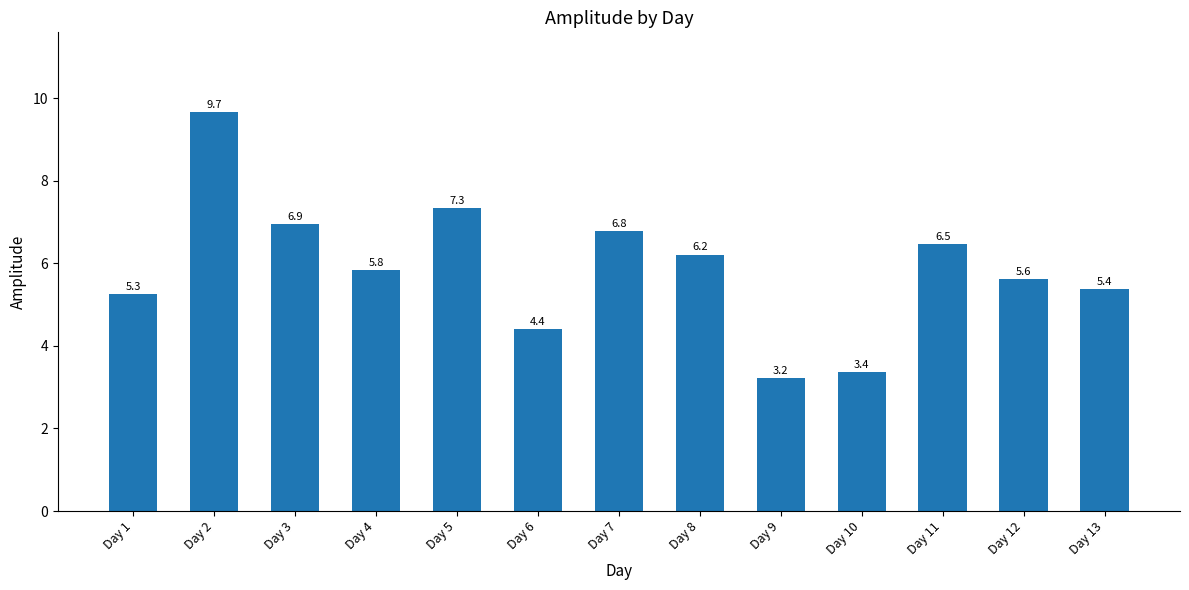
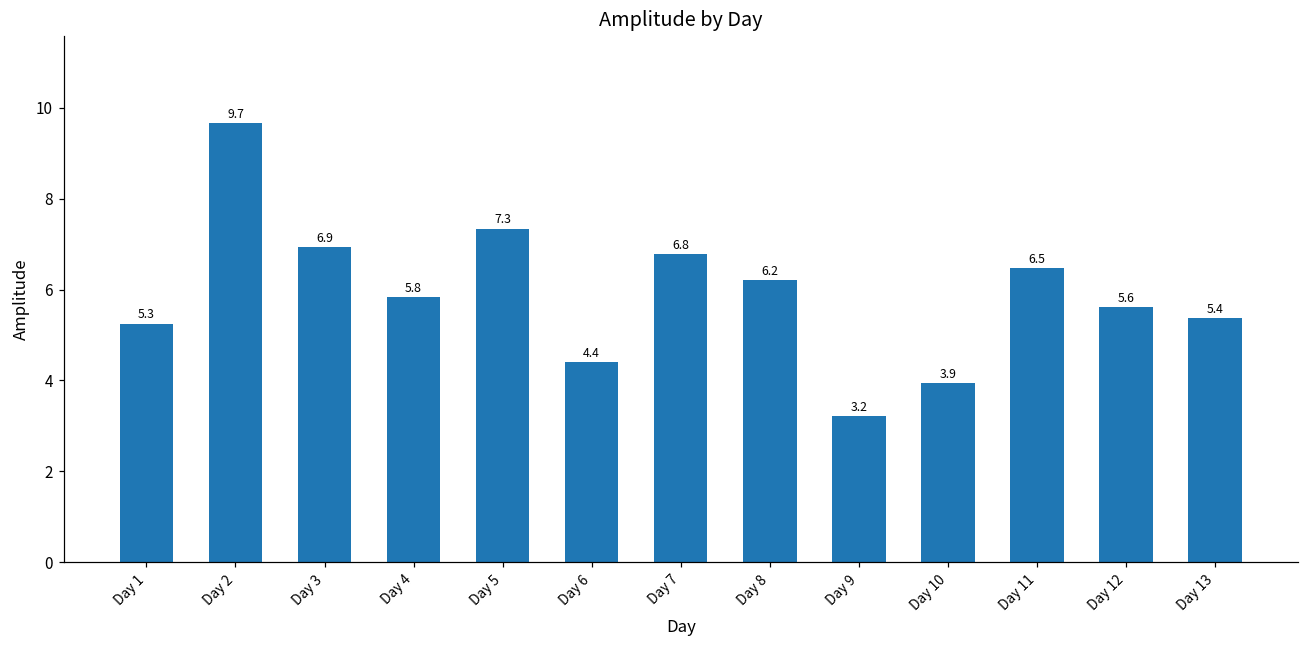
Day 10: 3.4 -> 3.9
